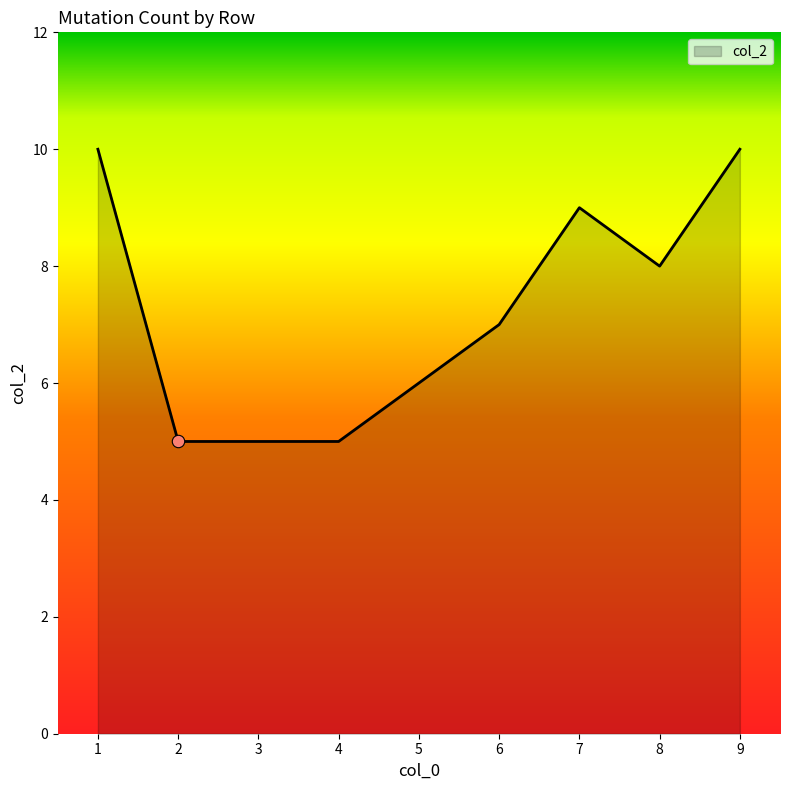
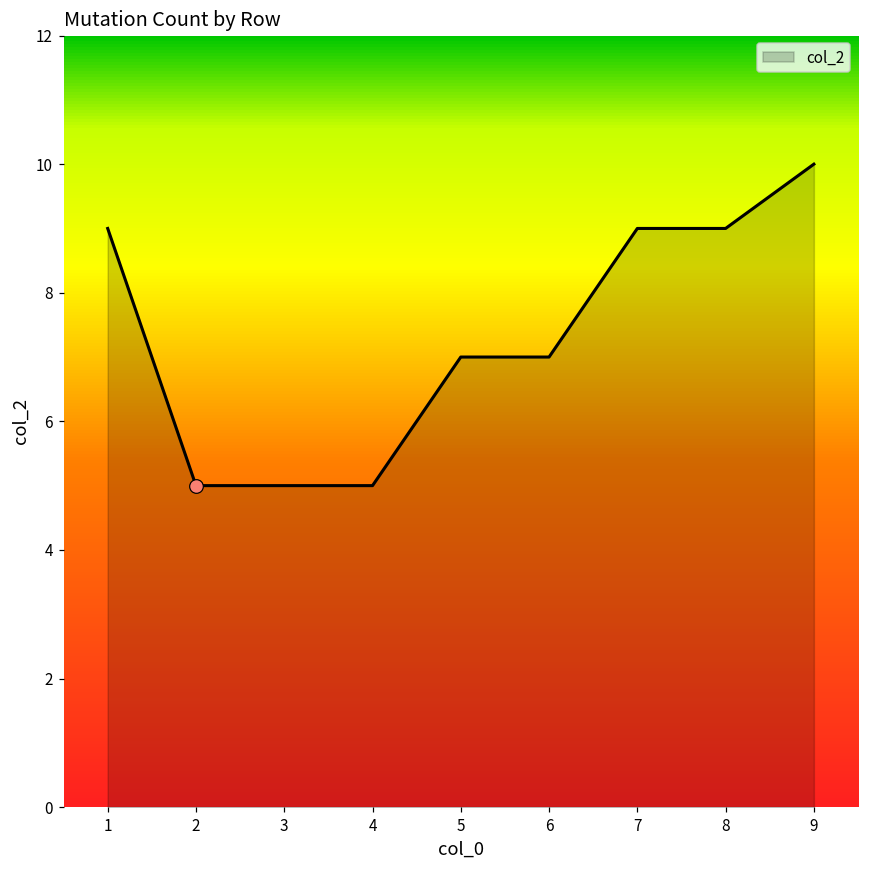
col_2, 1: 10 -> 9
col_2, 5: 6 -> 7
col_2, 8: 8 -> 9
